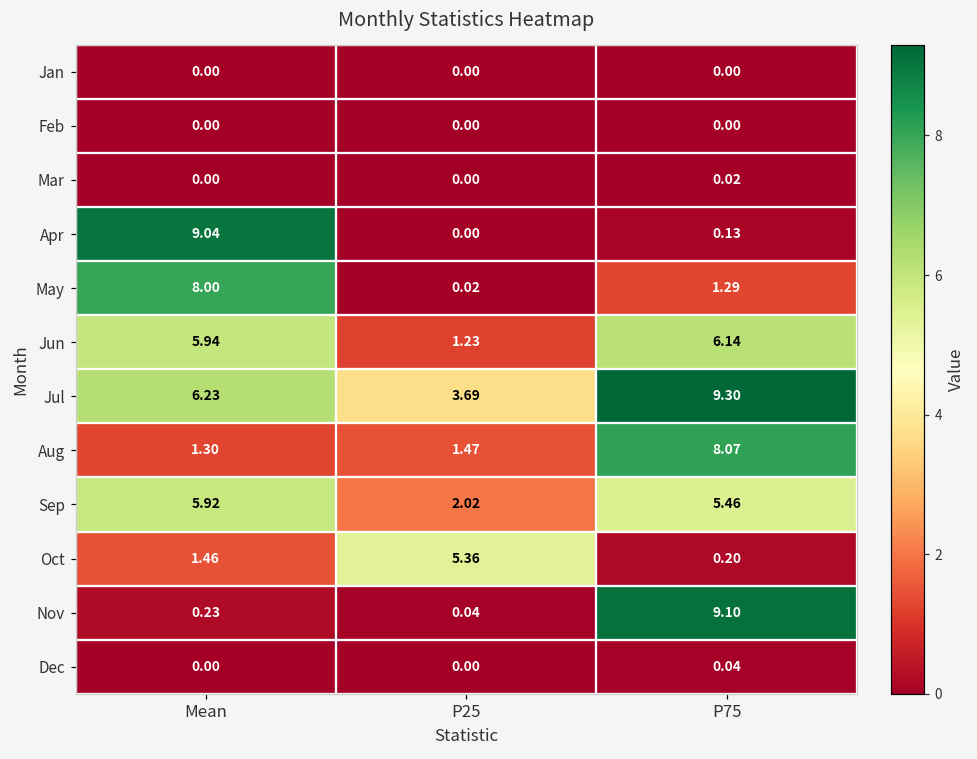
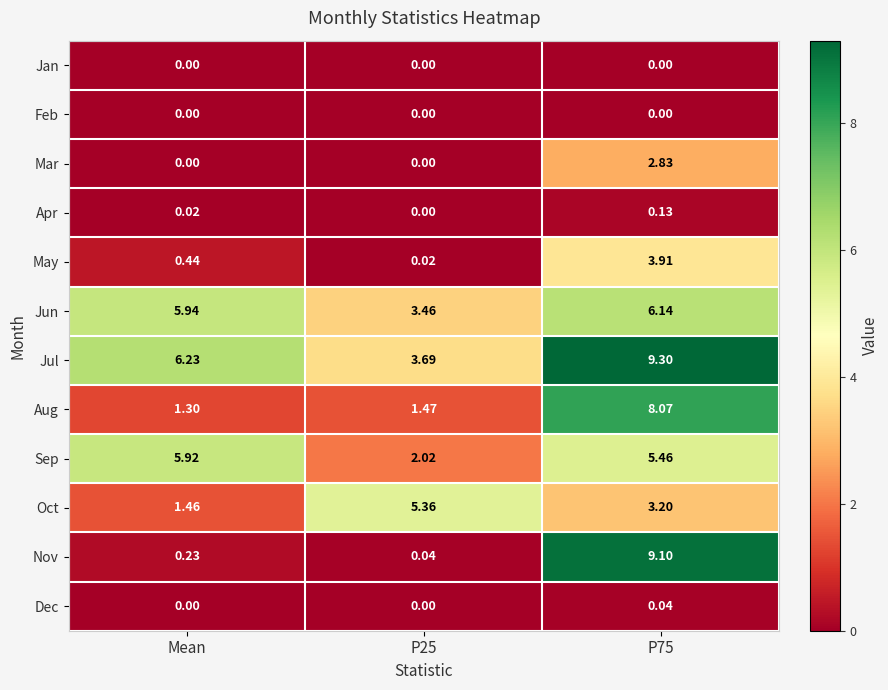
Mar, P75: 0.02 -> 2.83
Apr, Mean: 9.04 -> 0.02
May, Mean: 8.00 -> 0.44
May, P75: 1.29 -> 3.91
Jun, P25: 1.23 -> 3.46
Oct, P75: 0.20 -> 3.20
